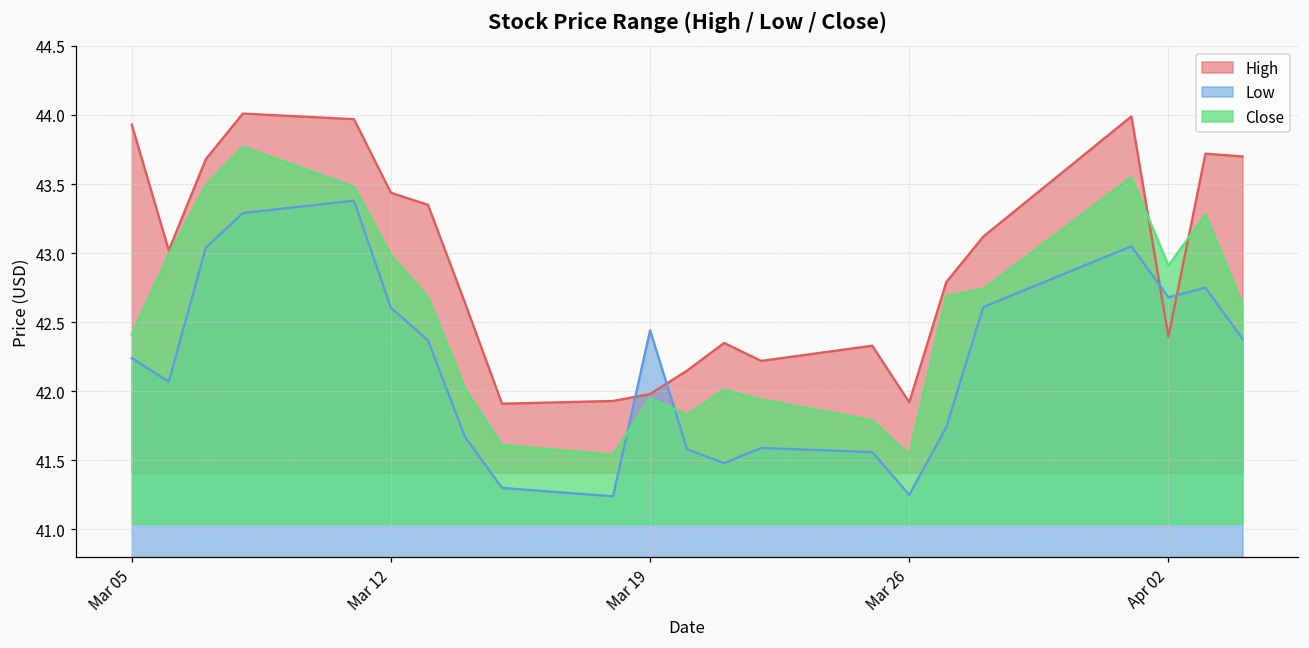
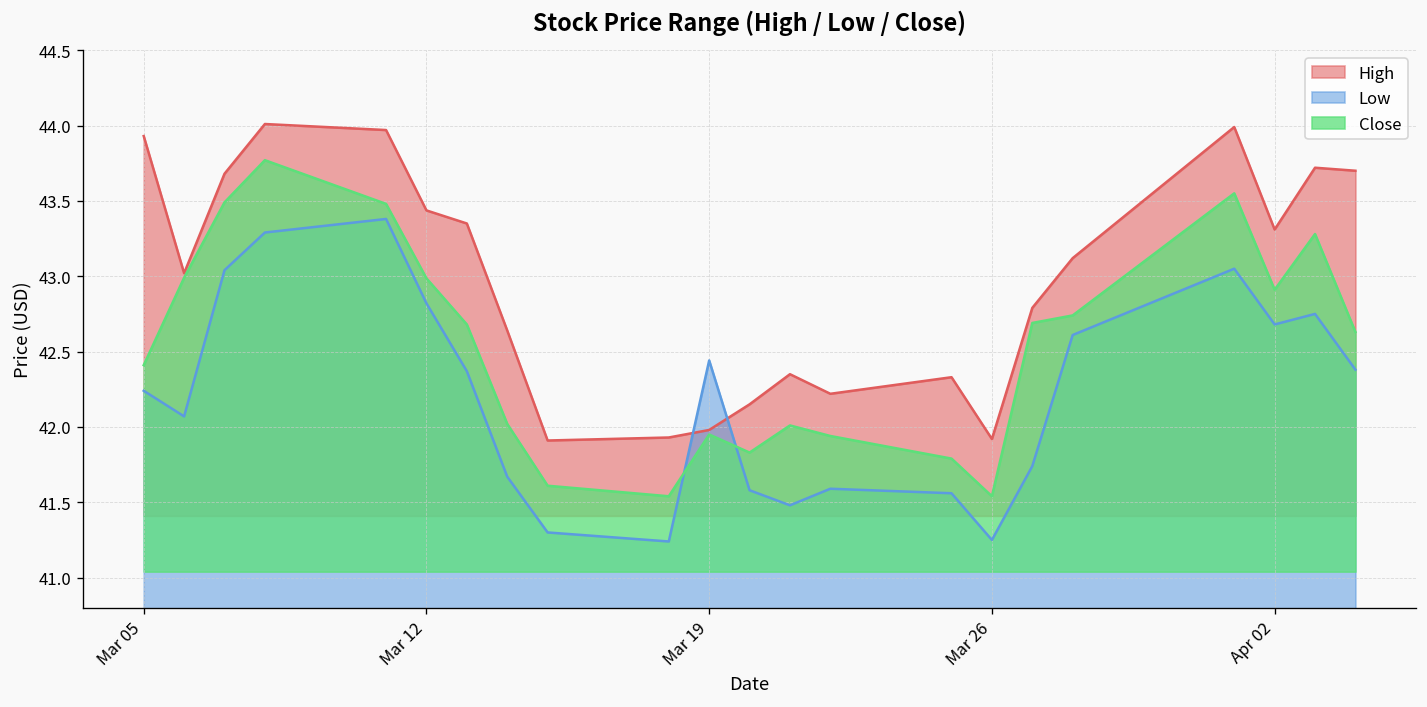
Low, Mar 12: 42.60 -> 42.82
High, Apr 02: 42.40 -> 43.31
